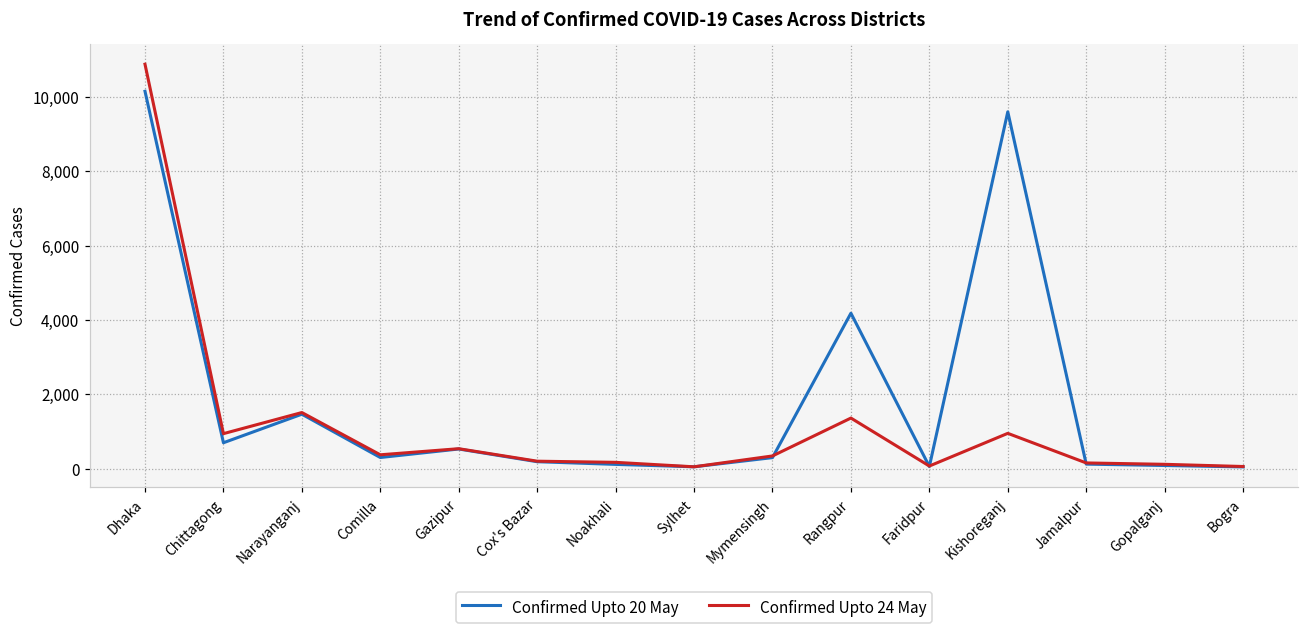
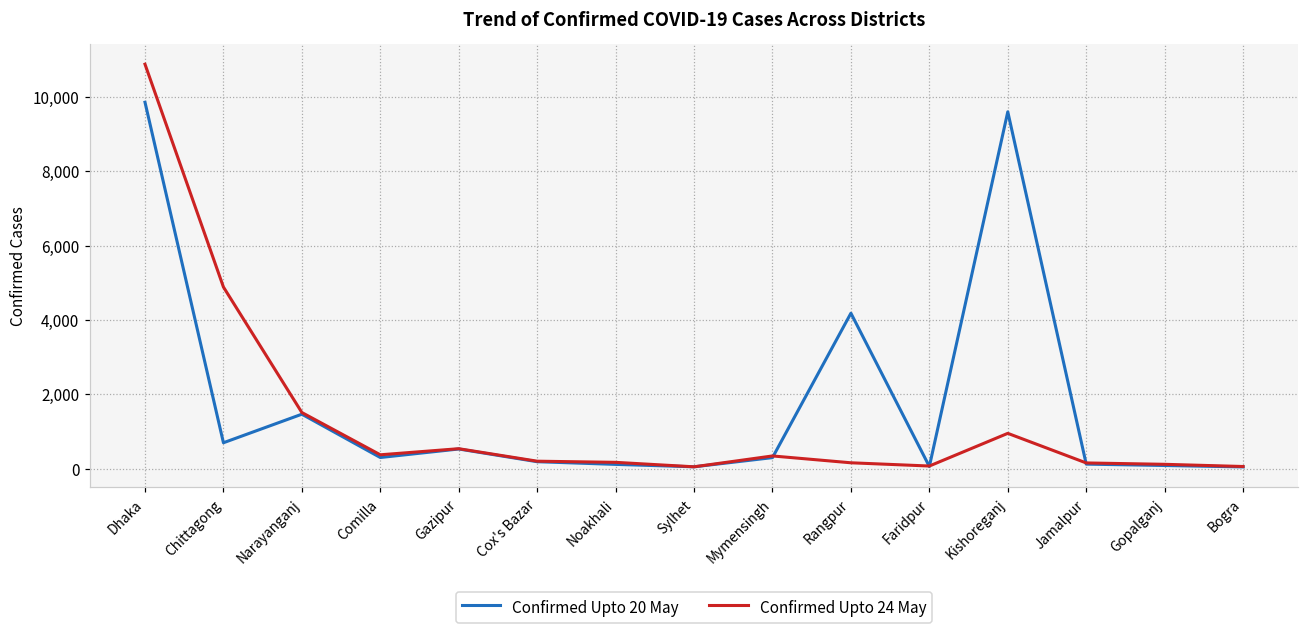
Confirmed Upto 20 May, Dhaka: 10,200 -> 9,900
Confirmed Upto 24 May, Chittagong: 900 -> 4,900
Confirmed Upto 24 May, Rangpur: 1,400 -> 200
